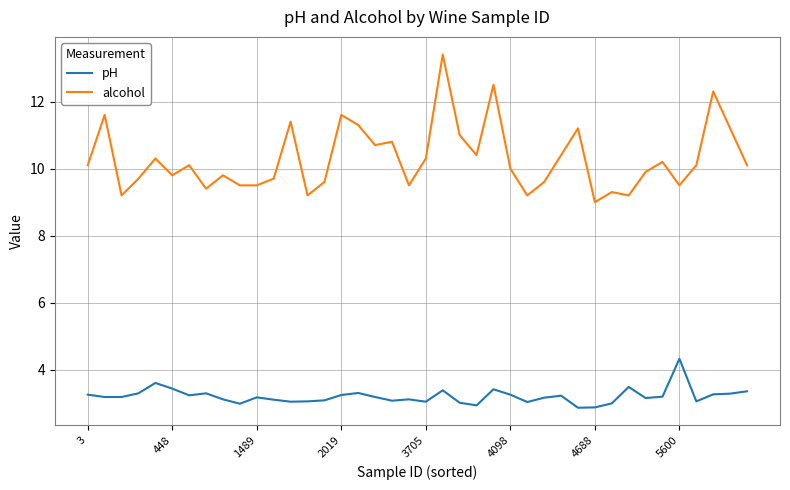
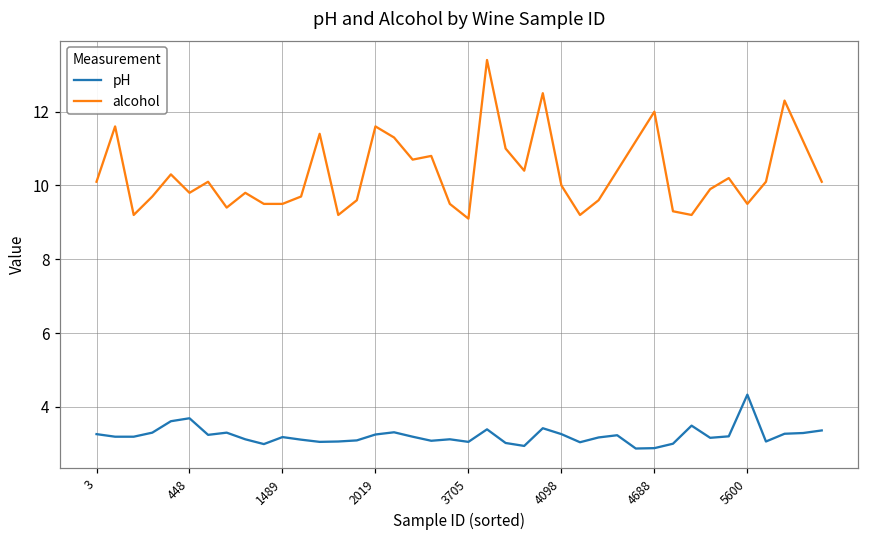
pH, 448: 3.4 -> 3.7
alcohol, 3705: 10.3 -> 9.1
alcohol, 4688: 9 -> 12
